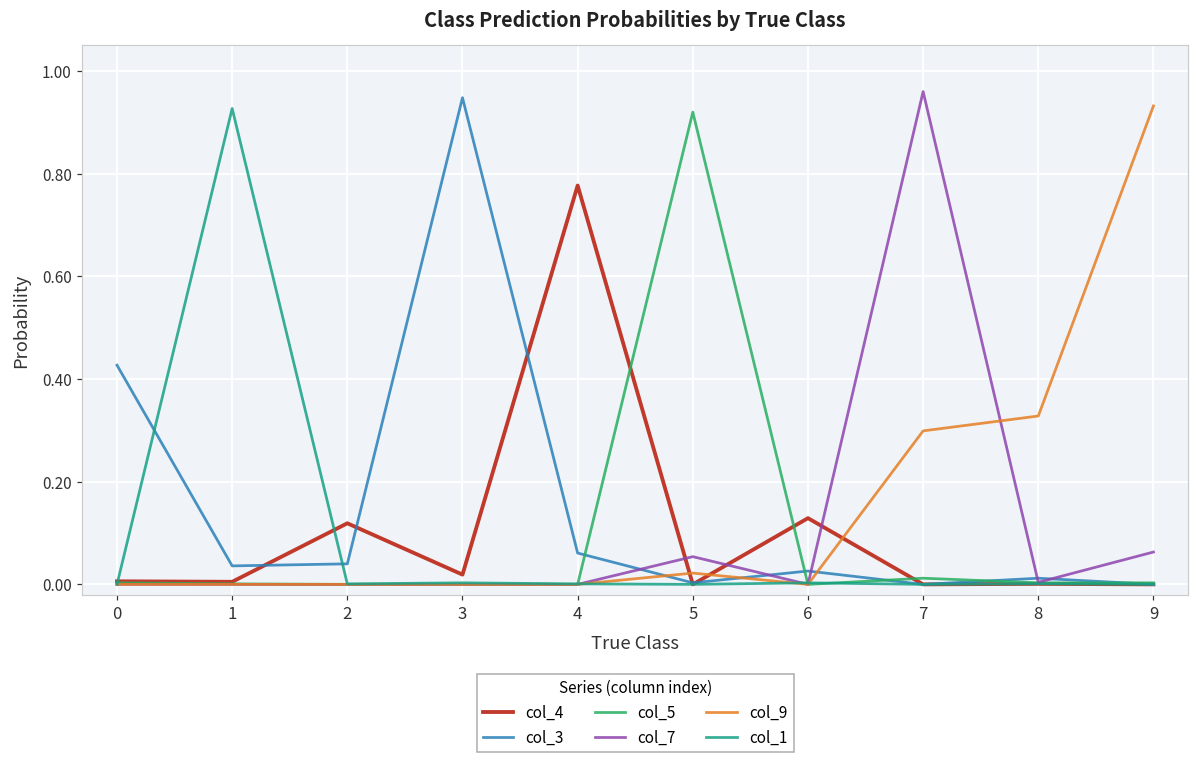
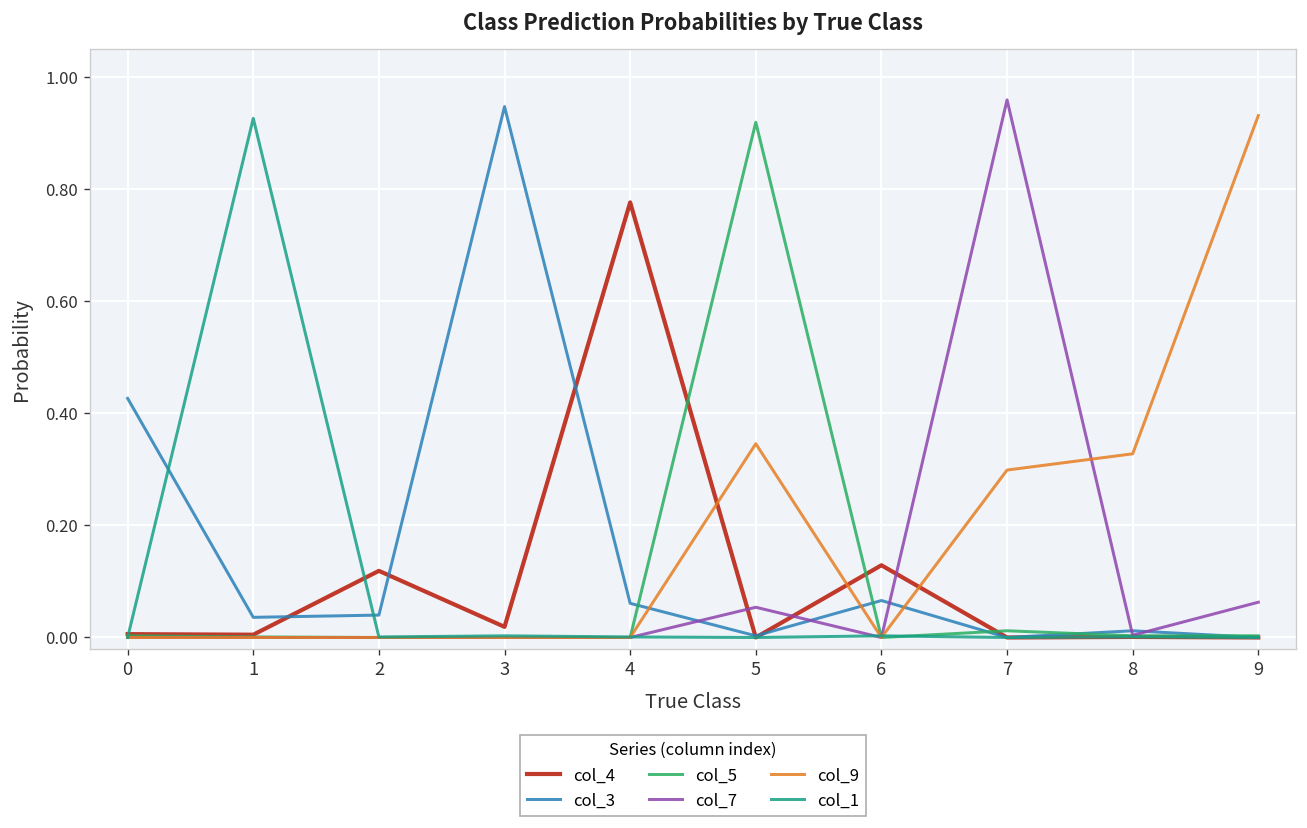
col_9, 5: 0.02 -> 0.35
col_3, 6: 0.03 -> 0.07
